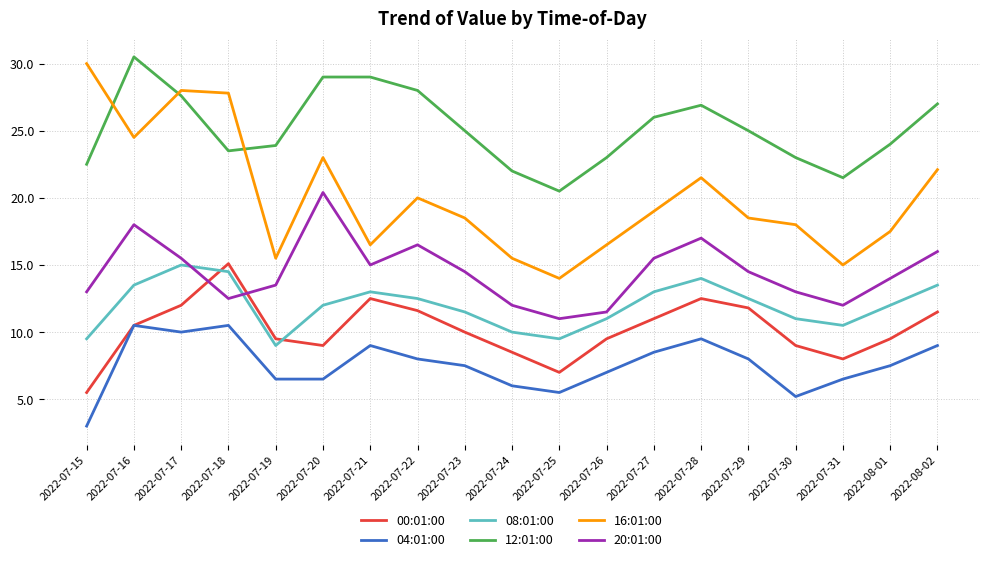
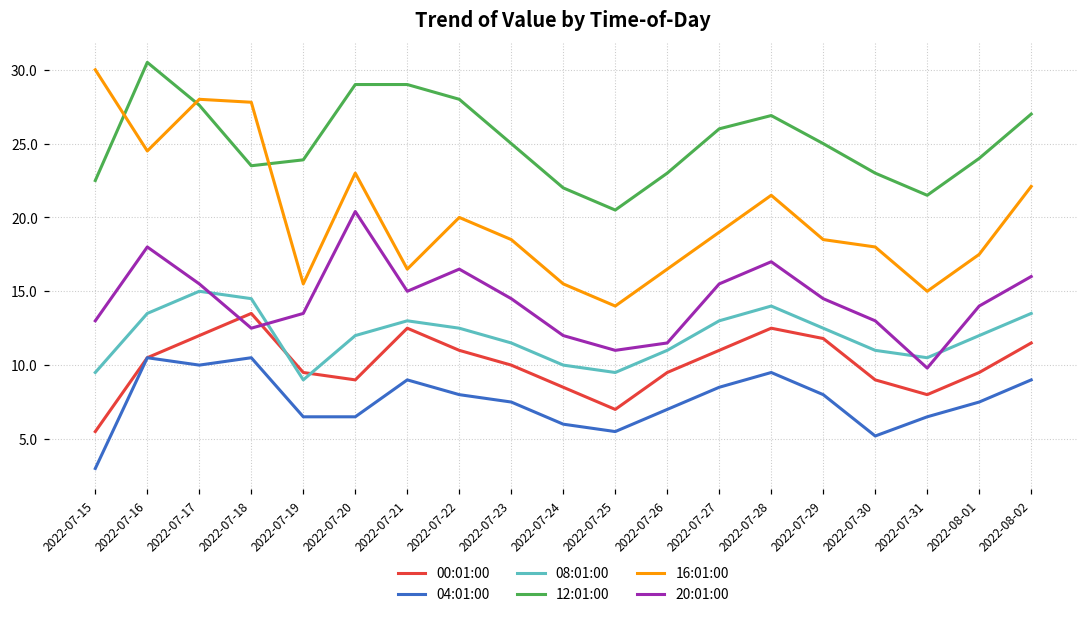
00:01:00, 2022-07-18: 15.1 -> 13.5
00:01:00, 2022-07-22: 11.6 -> 11.0
20:01:00, 2022-07-31: 12.0 -> 9.8
